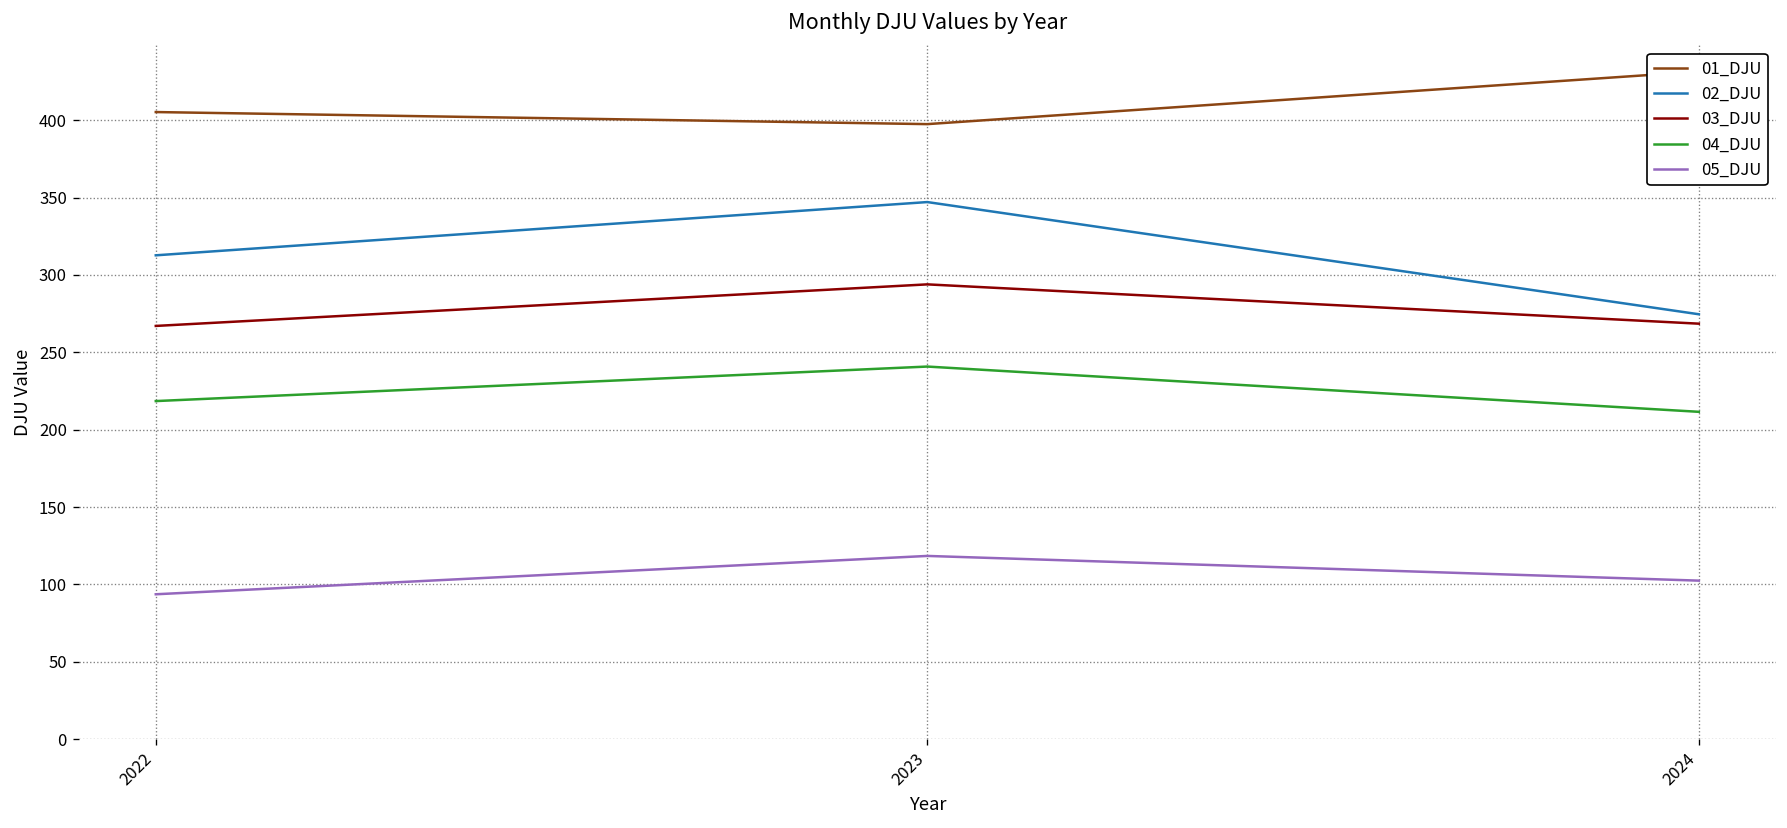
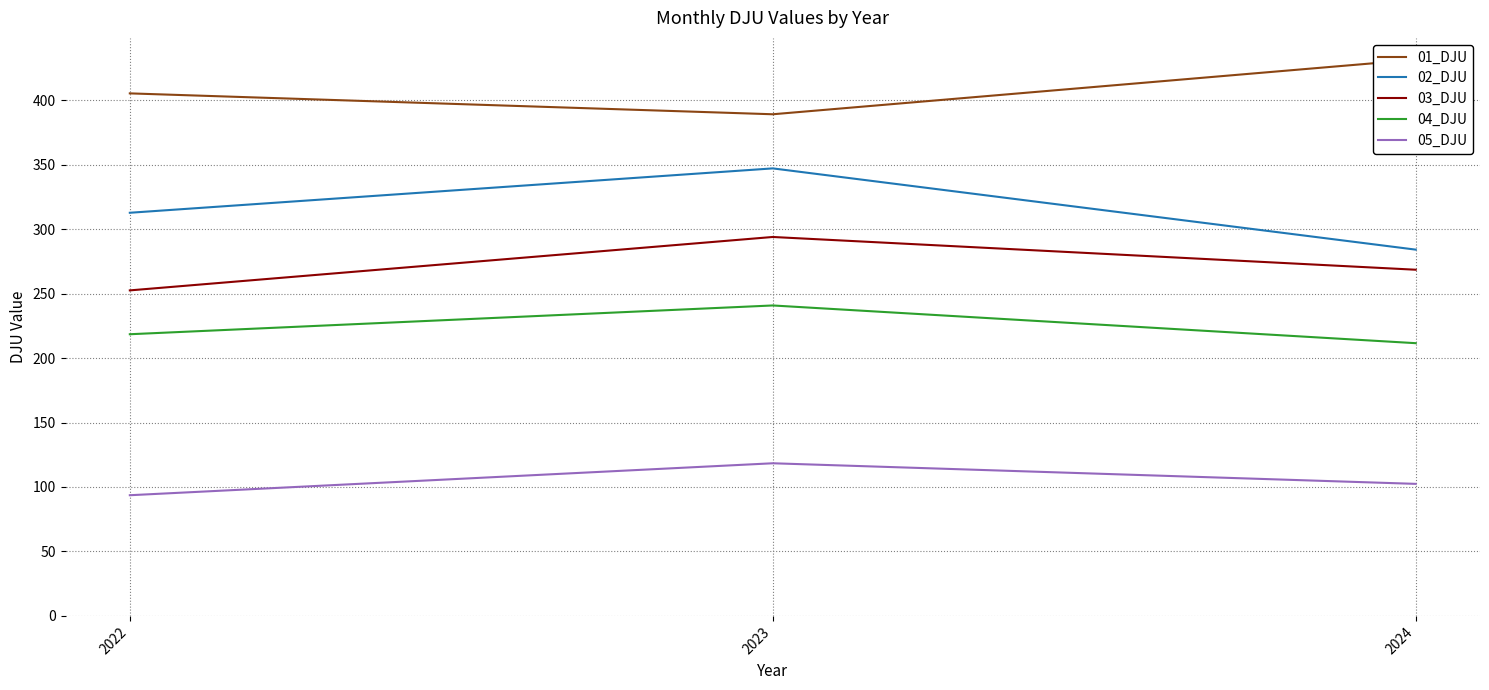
03_DJU, 2022: 267 -> 252
01_DJU, 2023: 398 -> 389
02_DJU, 2024: 275 -> 284
